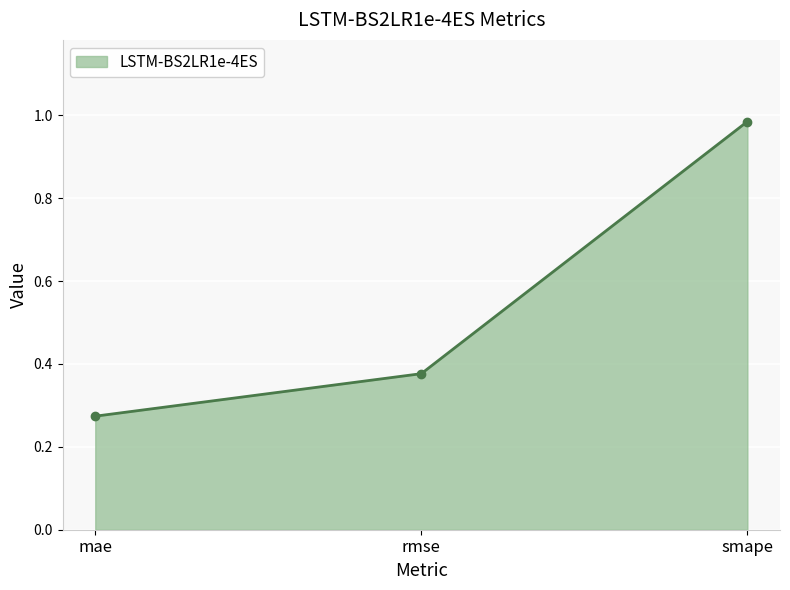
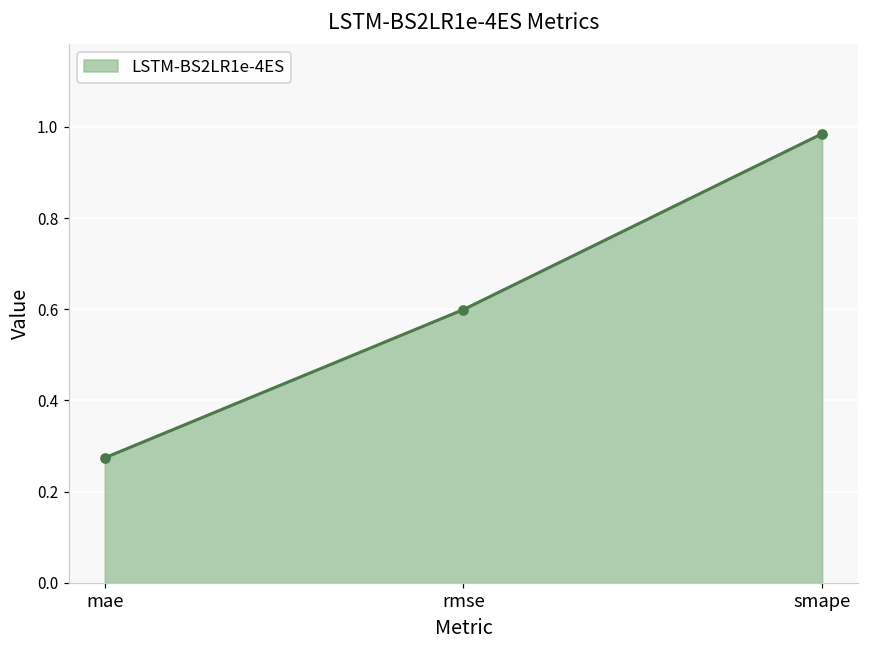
rmse: 0.38 -> 0.60
